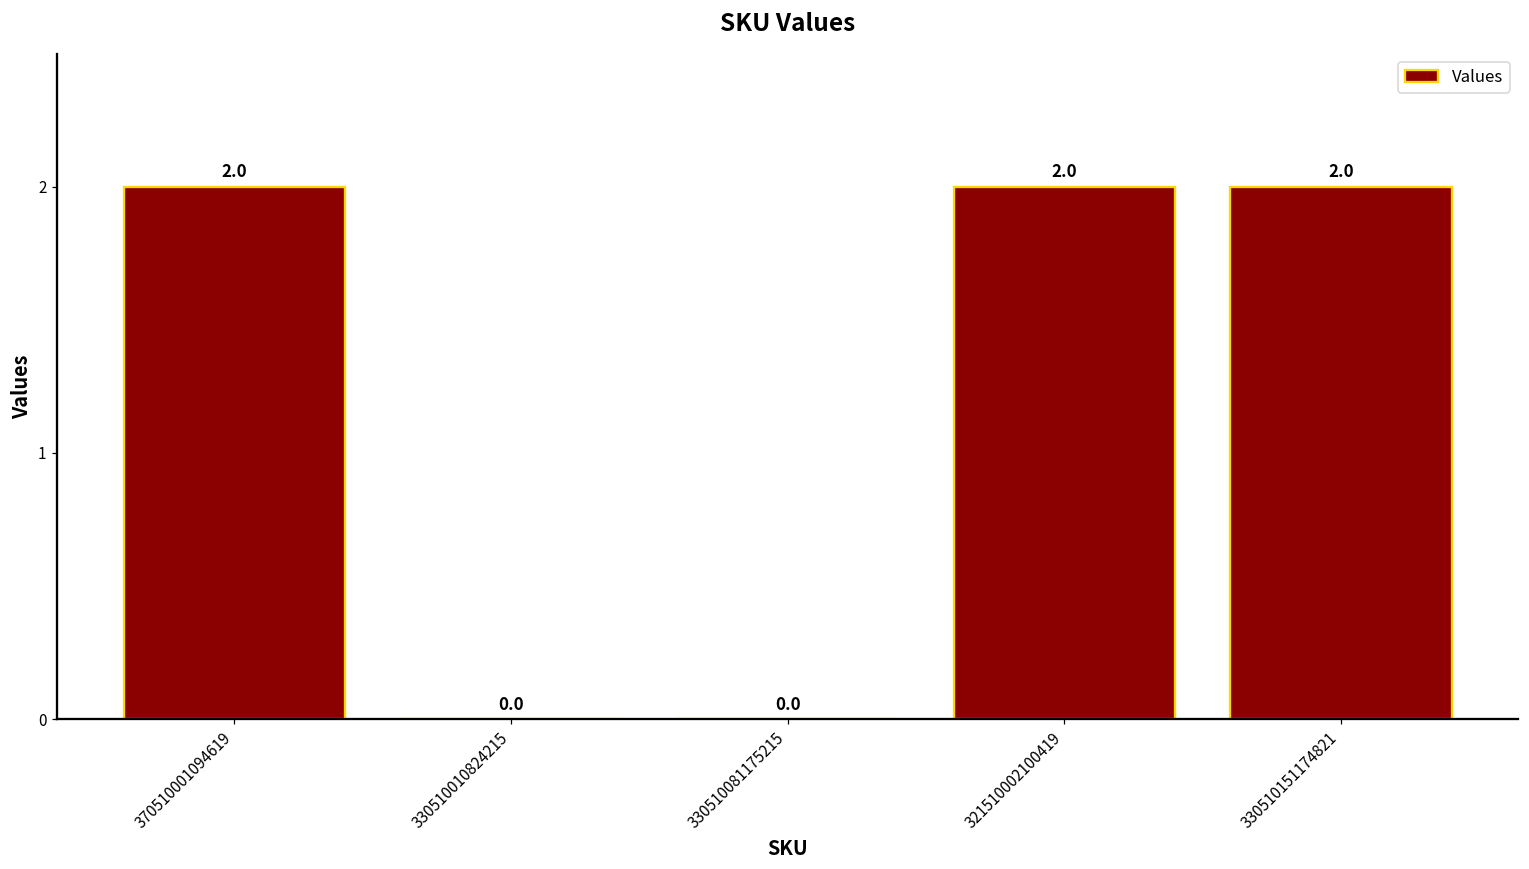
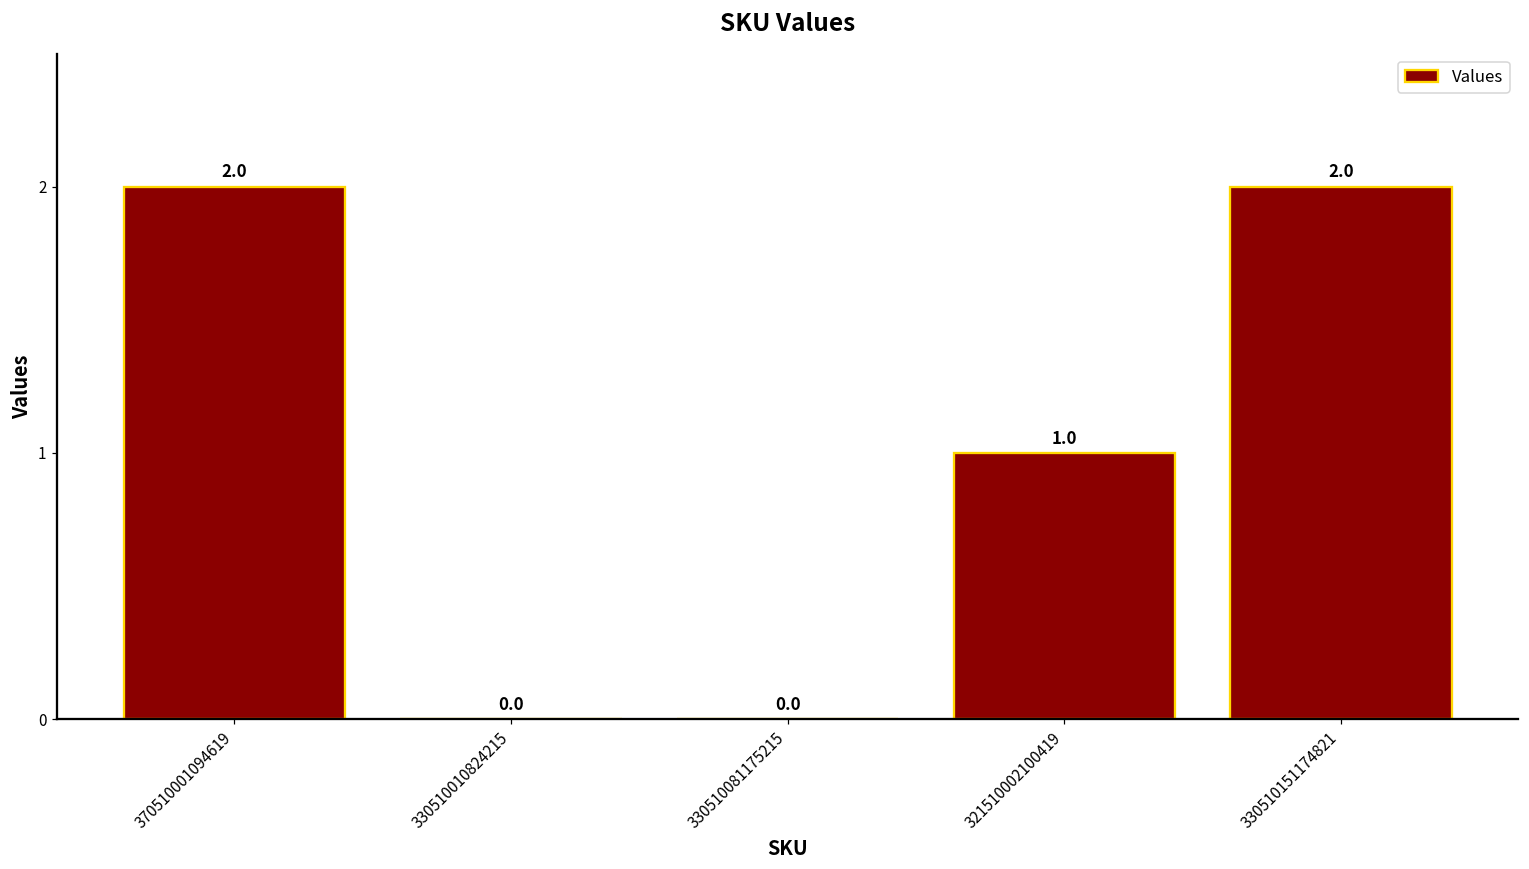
321510002100419: 2.0 -> 1.0
